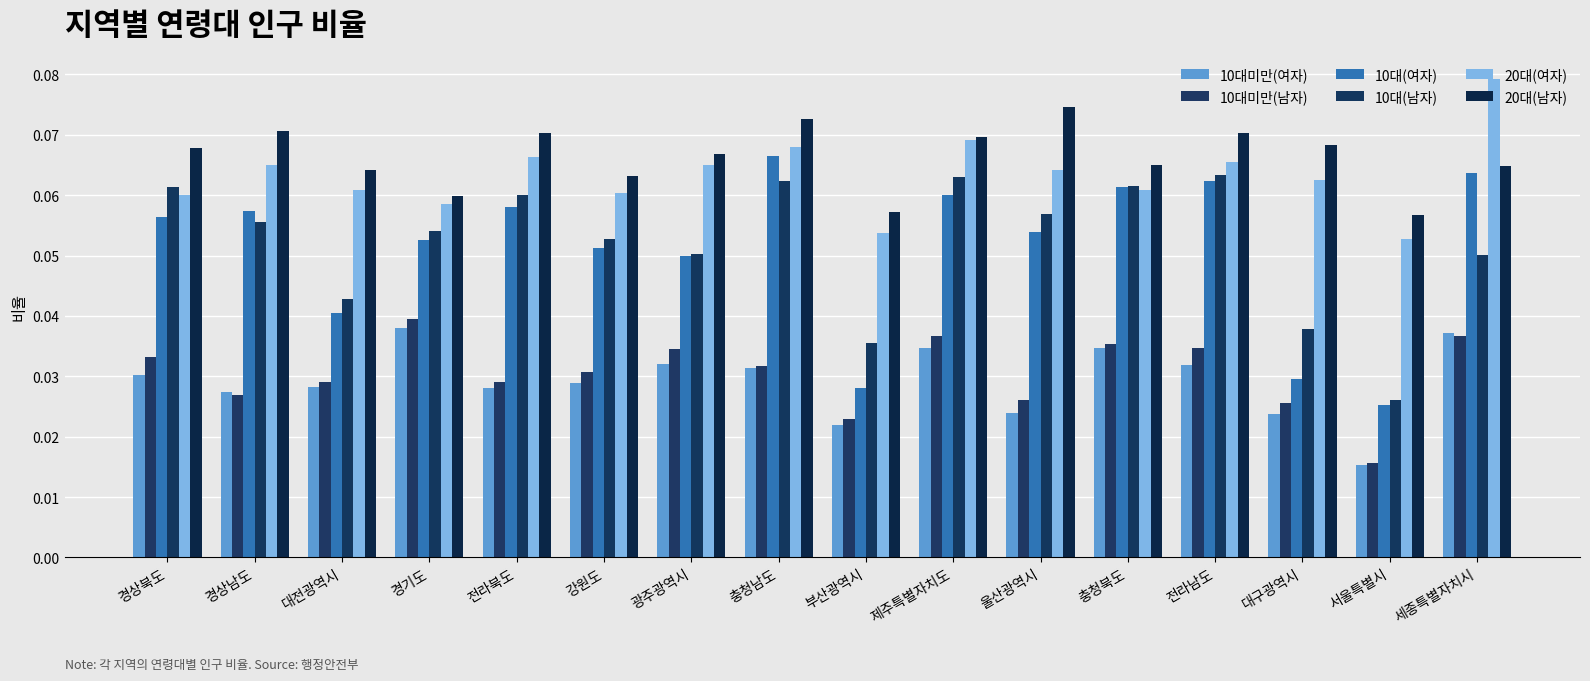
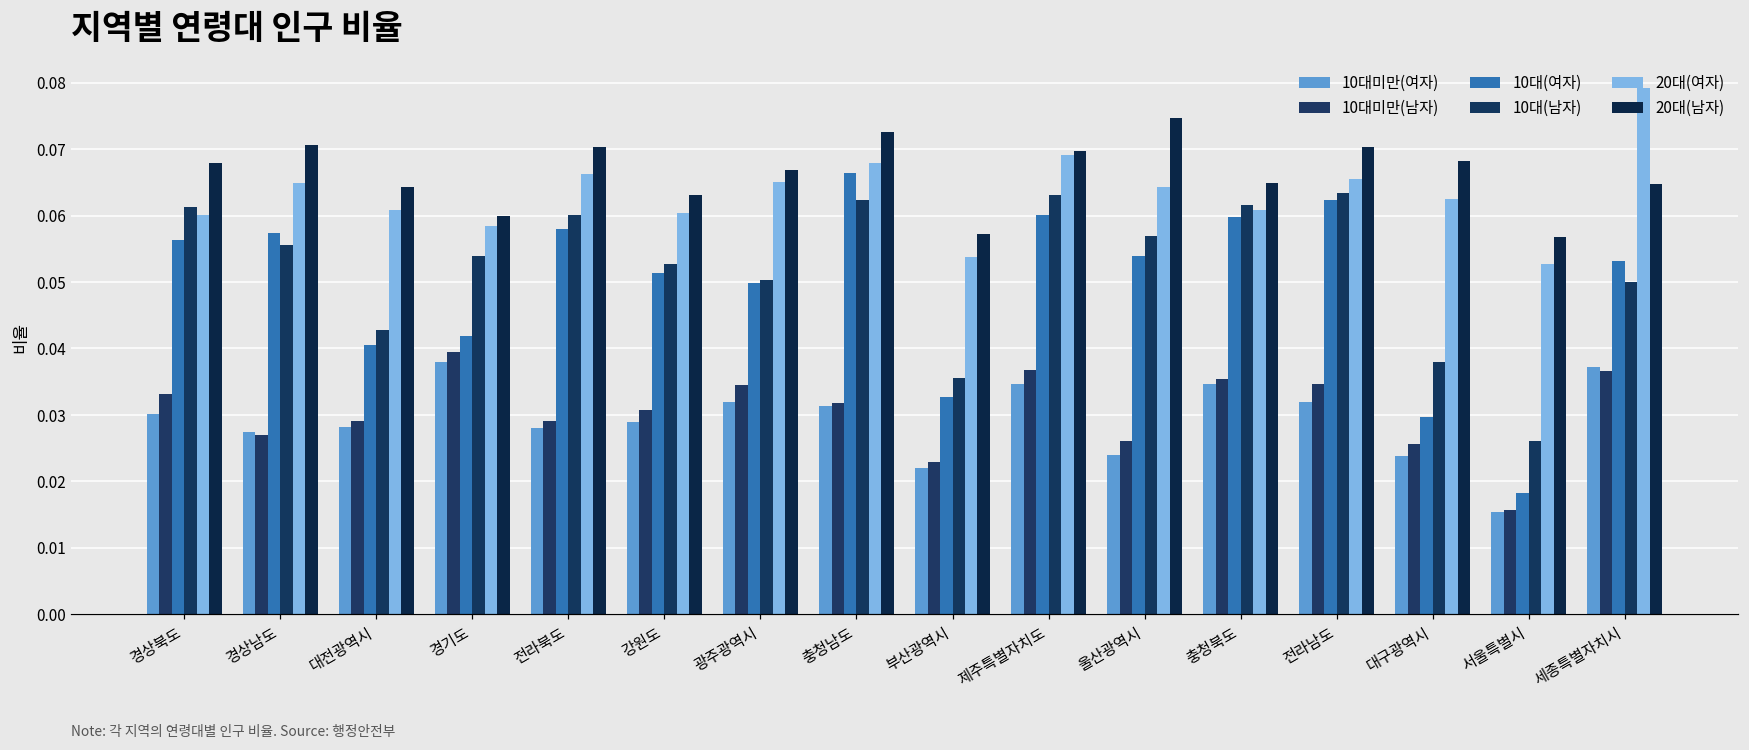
10대(여자), 경기도: 0.053 -> 0.042
10대(여자), 부산광역시: 0.028 -> 0.033
10대(여자), 충청북도: 0.061 -> 0.060
10대(여자), 서울특별시: 0.025 -> 0.018
10대(여자), 세종특별자치시: 0.064 -> 0.053
